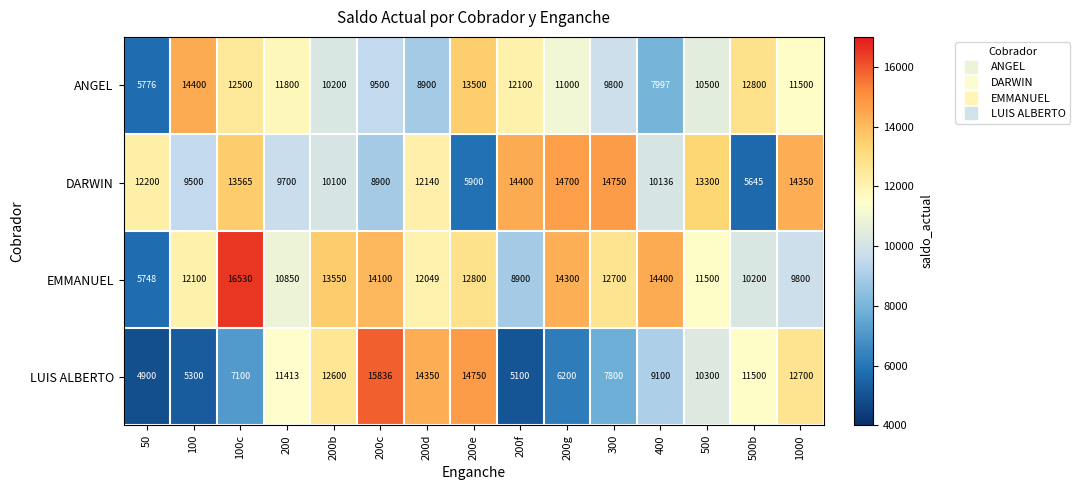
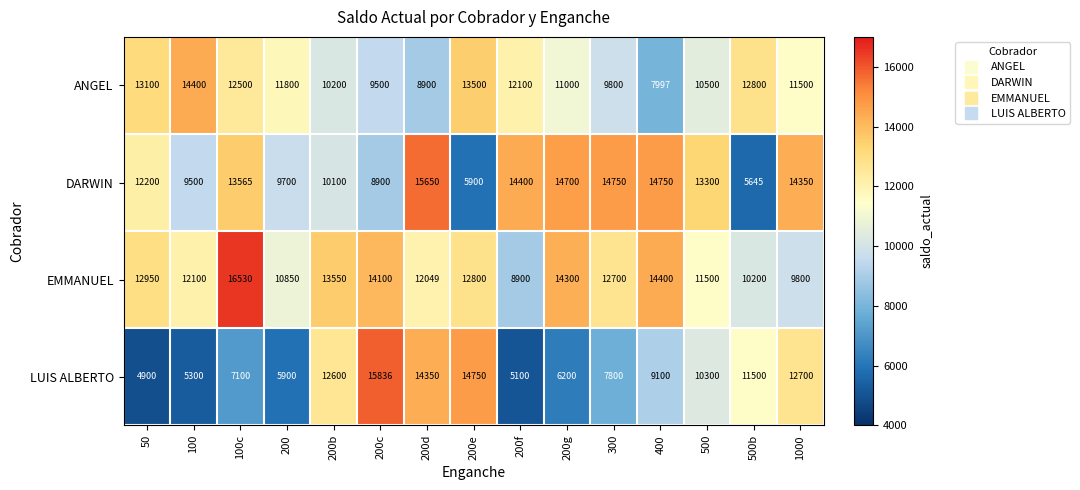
ANGEL, 50: 5776 -> 13100
DARWIN, 200d: 12140 -> 15650
DARWIN, 400: 10136 -> 14750
EMMANUEL, 50: 5748 -> 12950
LUIS ALBERTO, 200: 11413 -> 5900
